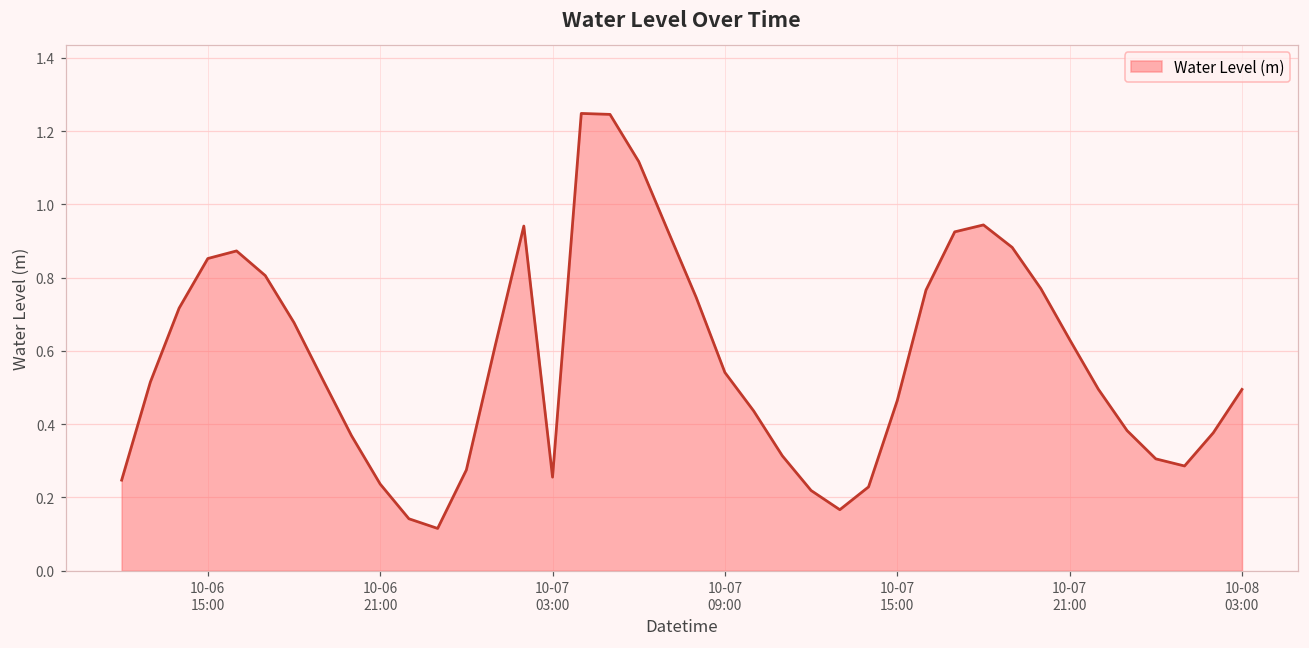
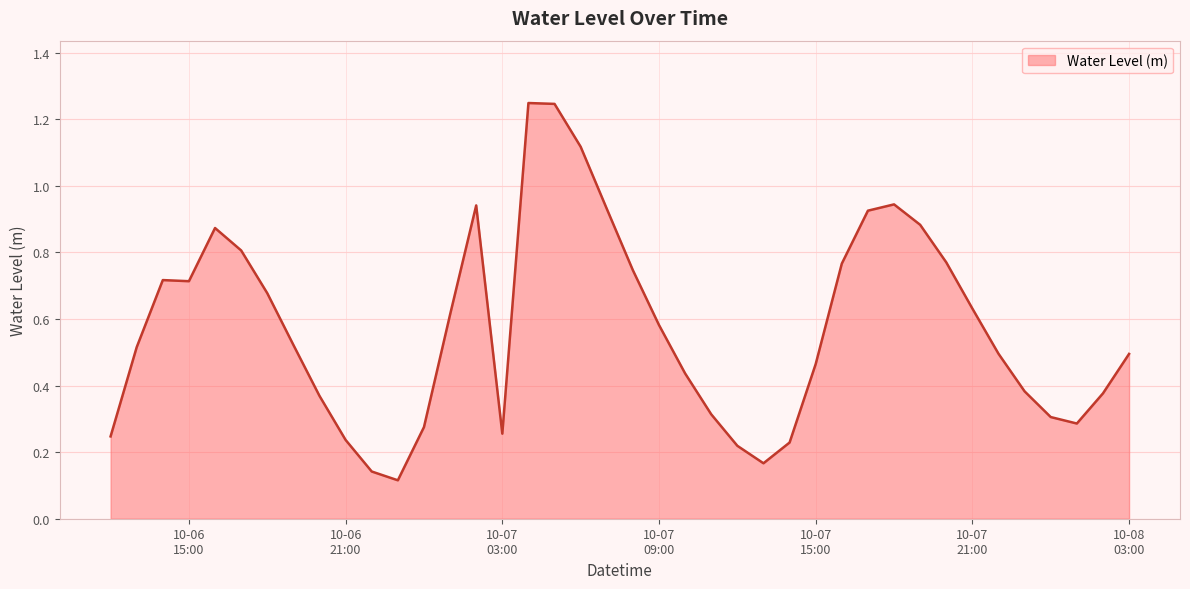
10-06 15:00: 0.85 -> 0.71
10-07 09:00: 0.54 -> 0.58
